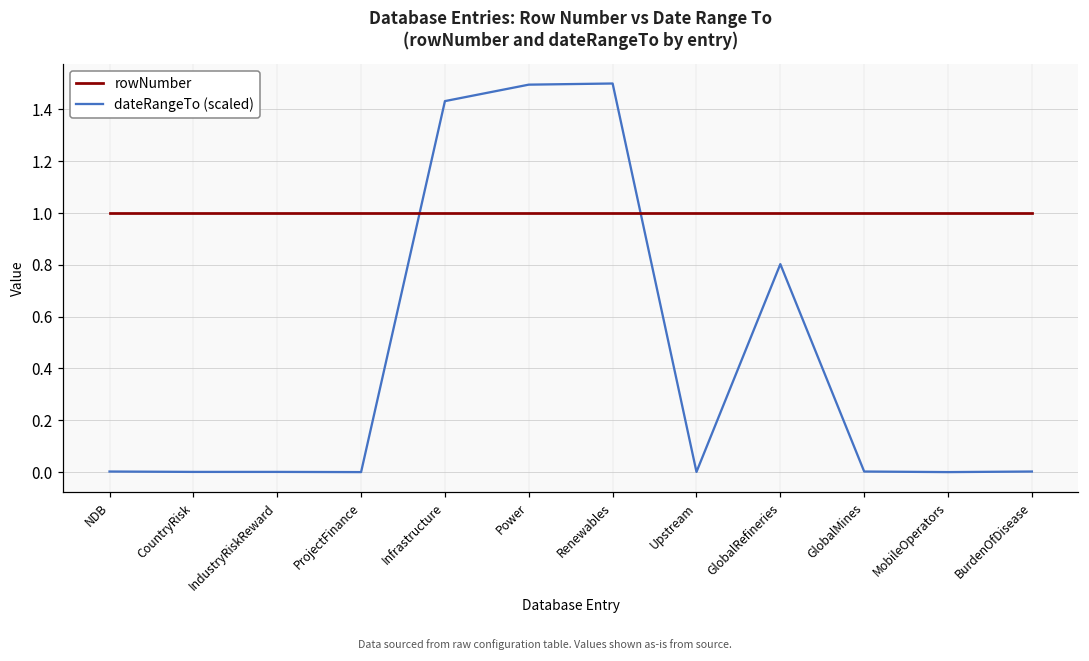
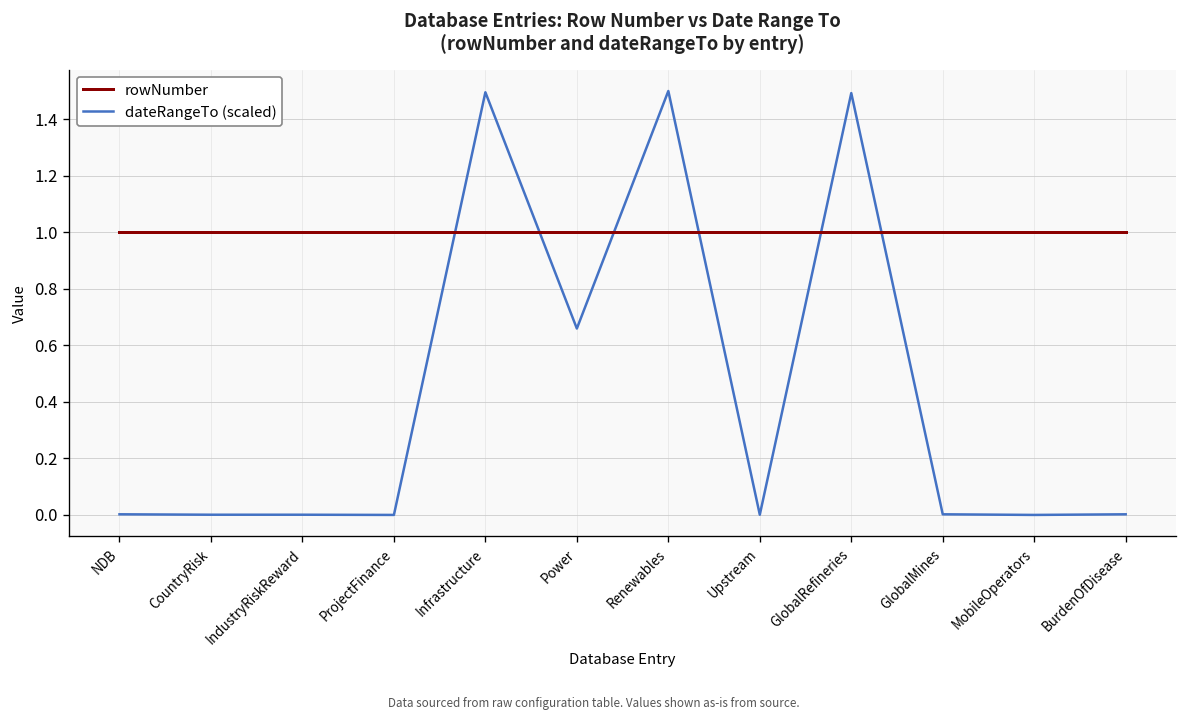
dateRangeTo (scaled), Infrastructure: 1.43 -> 1.50
dateRangeTo (scaled), Power: 1.50 -> 0.66
dateRangeTo (scaled), GlobalRefineries: 0.80 -> 1.49
